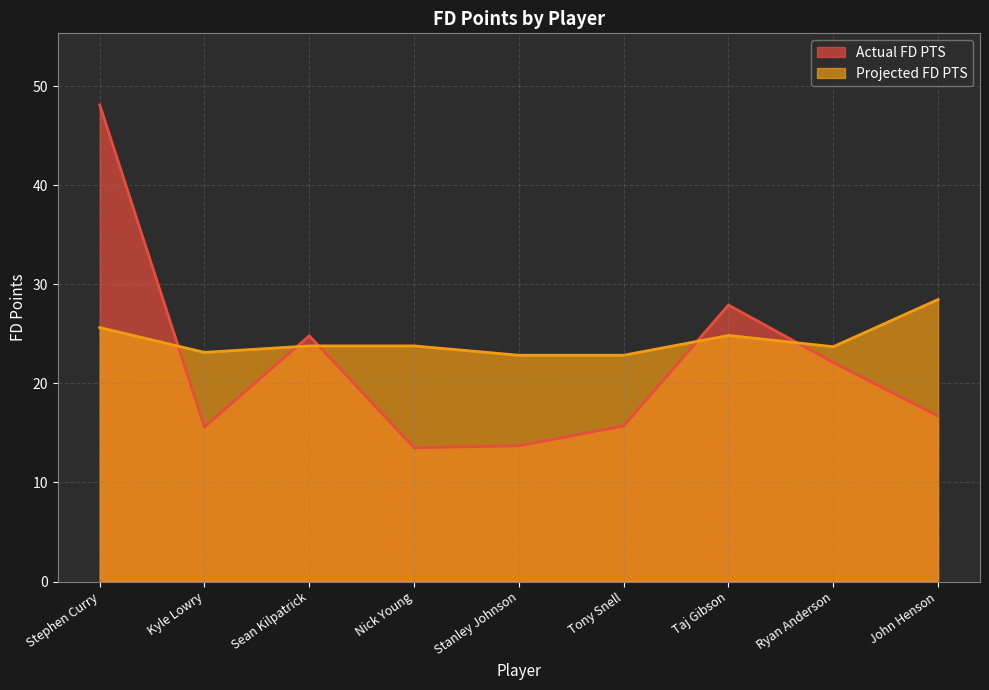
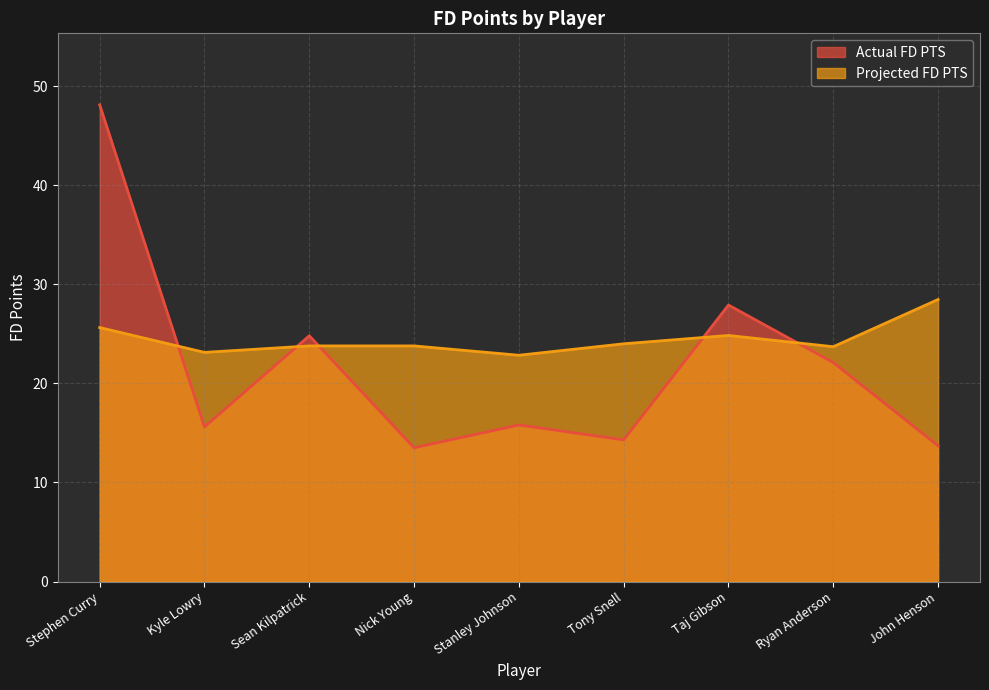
Actual FD PTS, Stanley Johnson: 14 -> 16
Actual FD PTS, Tony Snell: 16 -> 14
Projected FD PTS, Tony Snell: 23 -> 24
Actual FD PTS, John Henson: 17 -> 14
